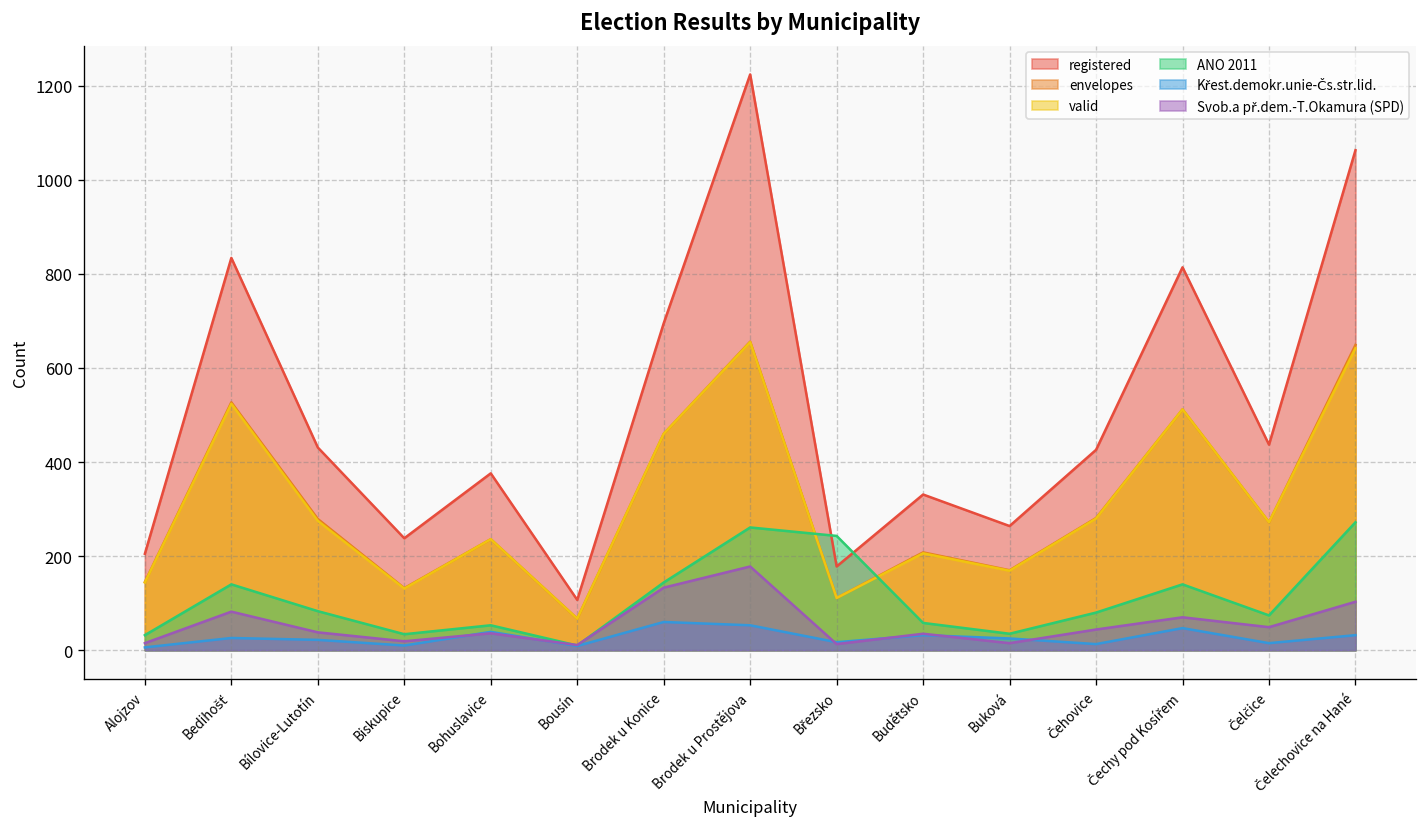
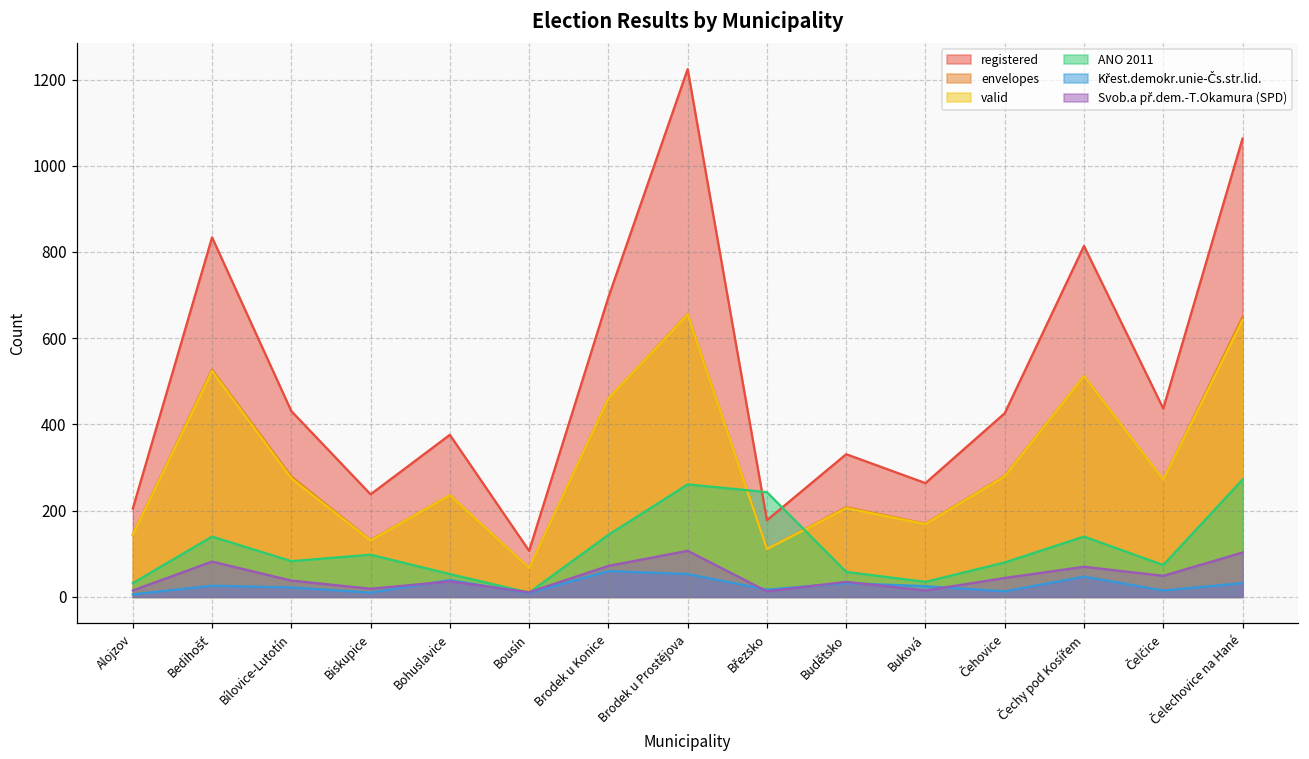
ANO 2011, Biskupice: 30 -> 100
Svob.a př.dem.-T.Okamura (SPD), Brodek u Konice: 130 -> 70
Svob.a př.dem.-T.Okamura (SPD), Brodek u Prostějova: 180 -> 110
